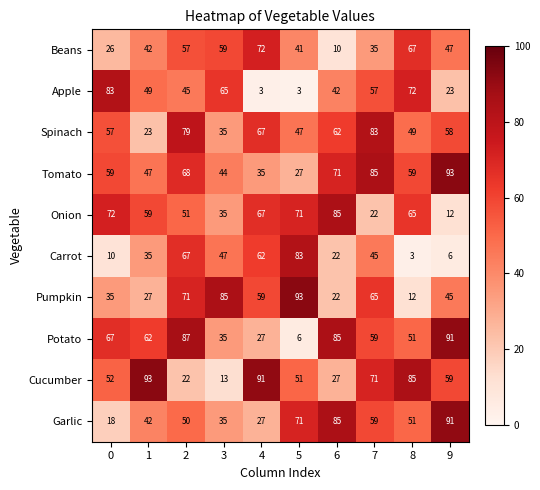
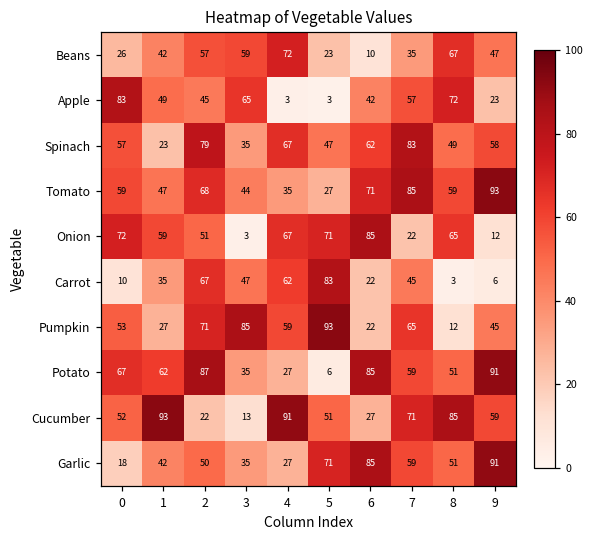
Beans, 5: 41 -> 23
Onion, 3: 35 -> 3
Pumpkin, 0: 35 -> 53
